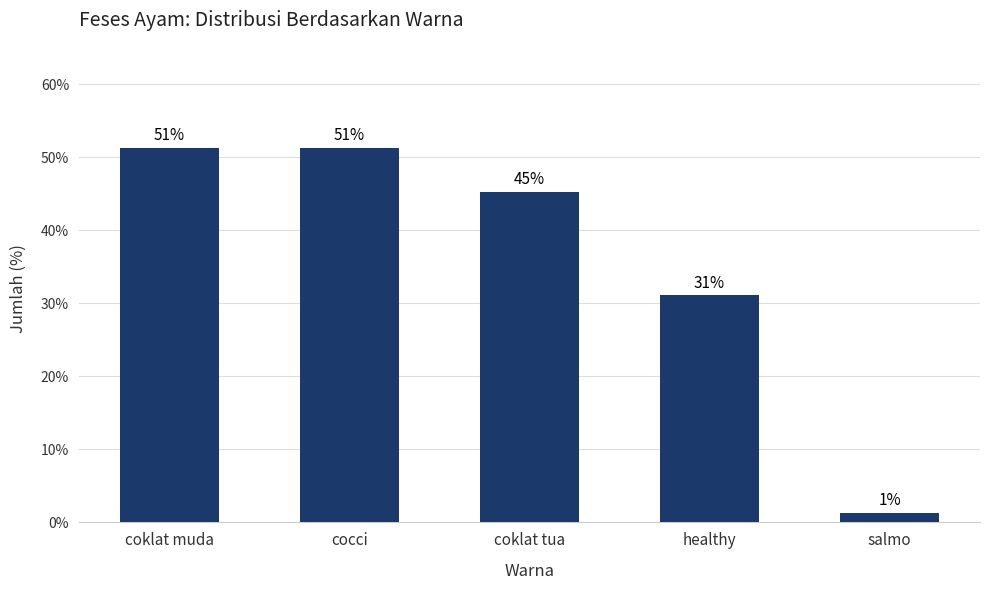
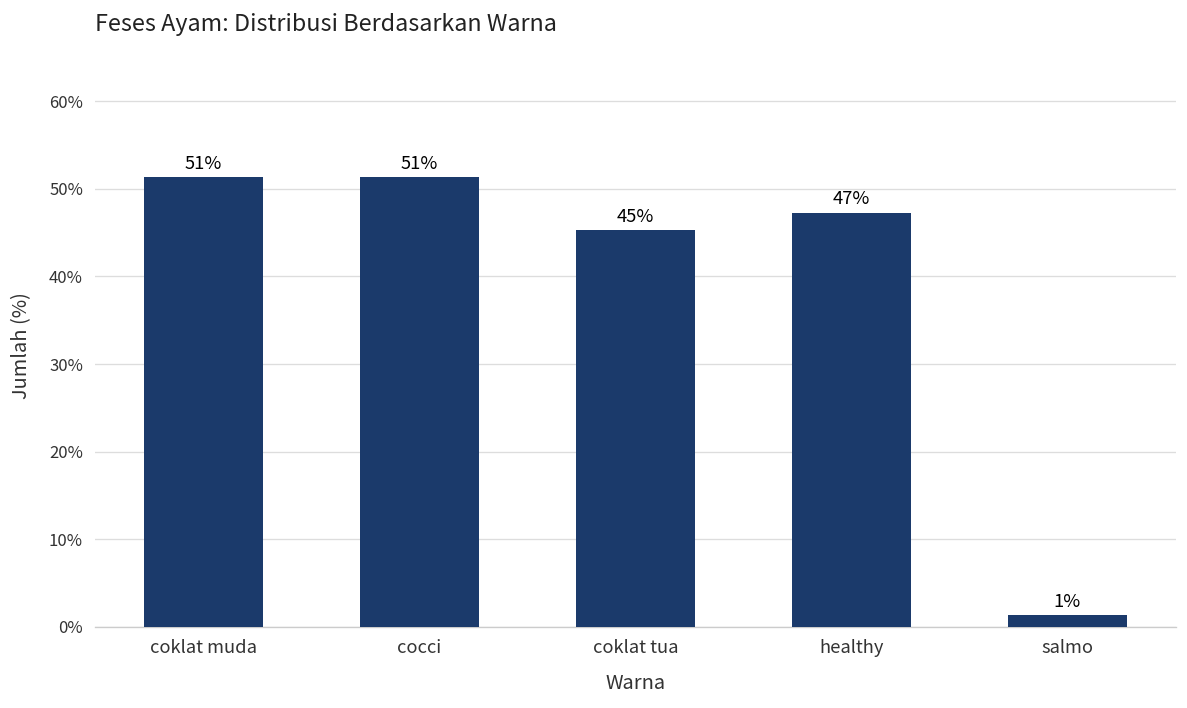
healthy: 31% -> 47%
